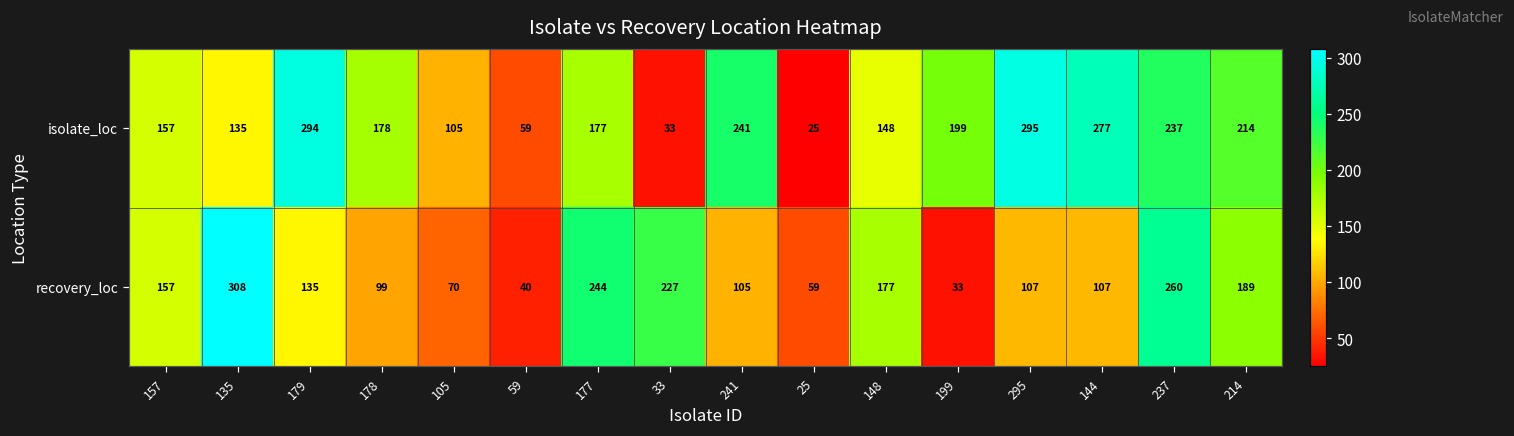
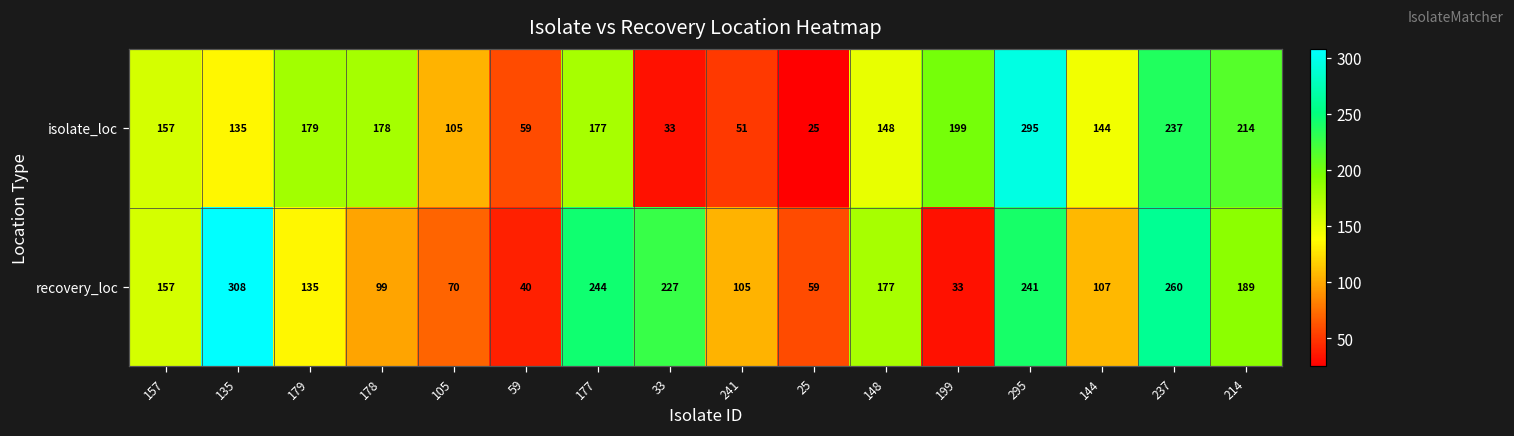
isolate_loc, 179: 294 -> 179
isolate_loc, 241: 241 -> 51
isolate_loc, 144: 277 -> 144
recovery_loc, 295: 107 -> 241
